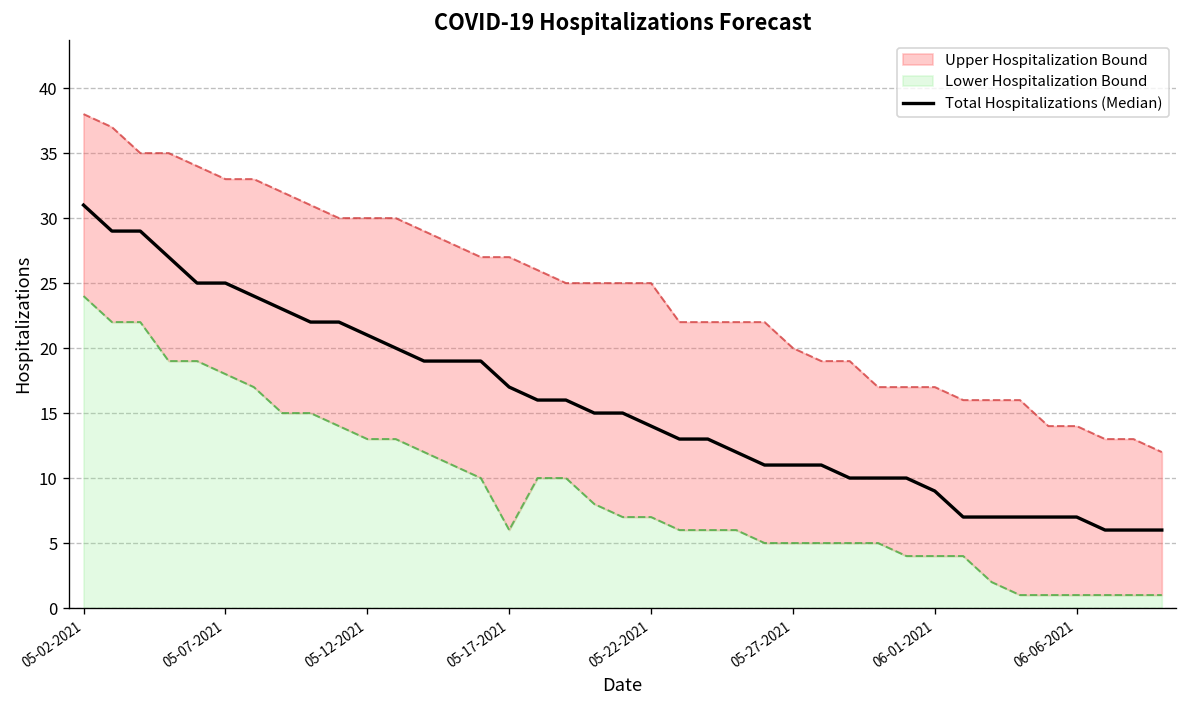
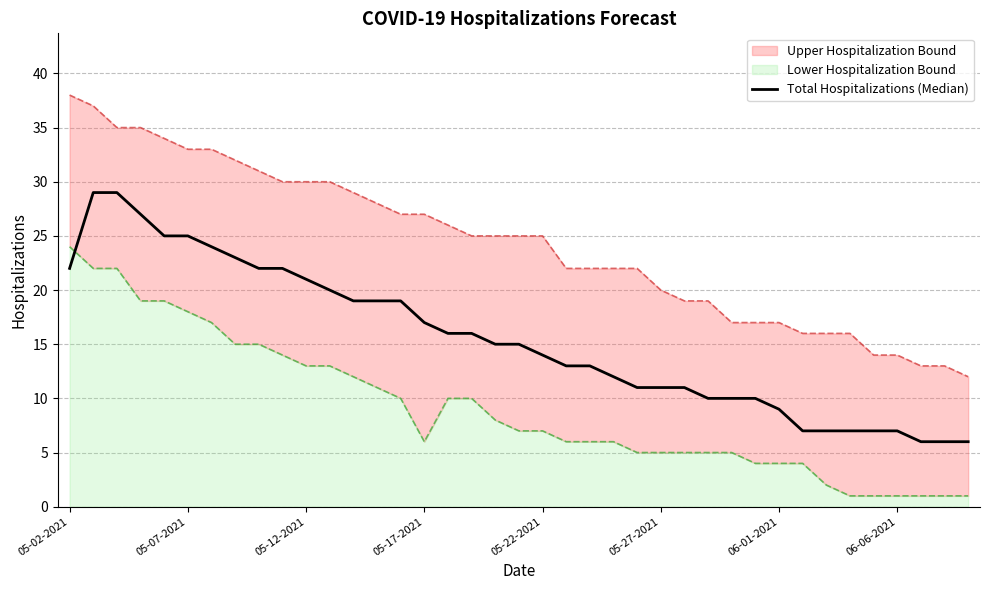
Total Hospitalizations (Median), 05-02-2021: 31 -> 22
